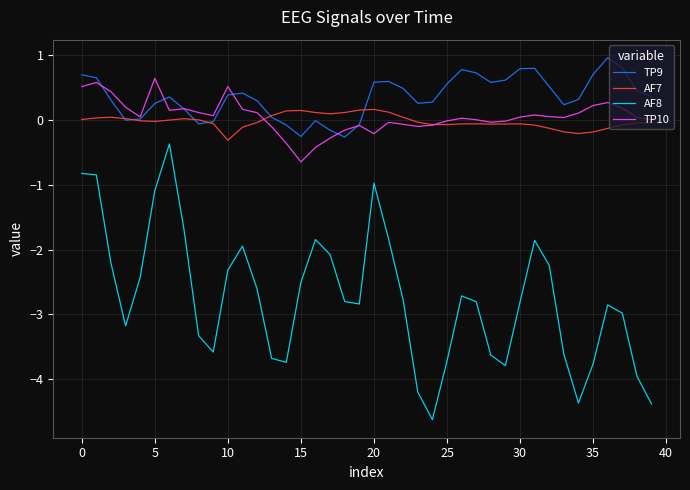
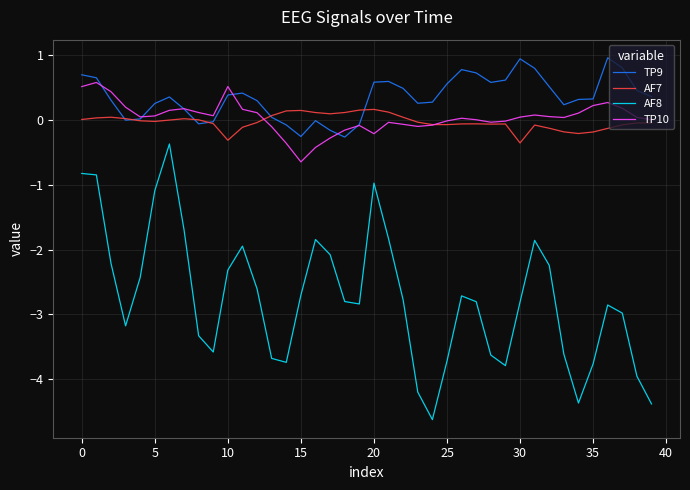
TP10, 5: 0.6 -> 0.1
AF8, 15: -2.5 -> -2.7
TP9, 30: 0.8 -> 0.9
AF7, 30: -0.1 -> -0.4
TP9, 35: 0.7 -> 0.3
